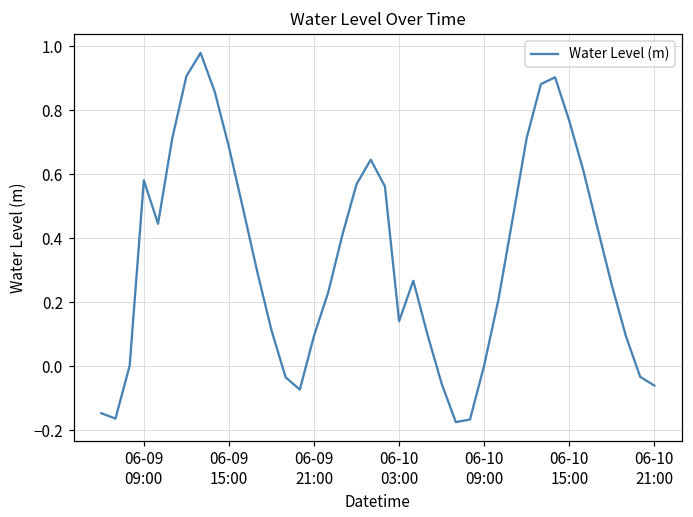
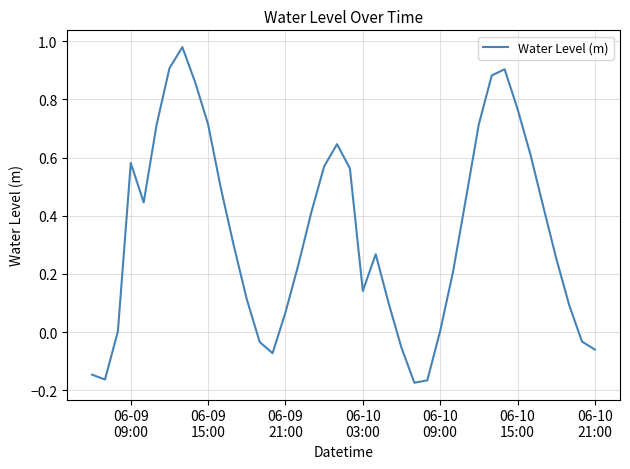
06-09 15:00: 0.69 -> 0.71
06-09 21:00: 0.10 -> 0.07
